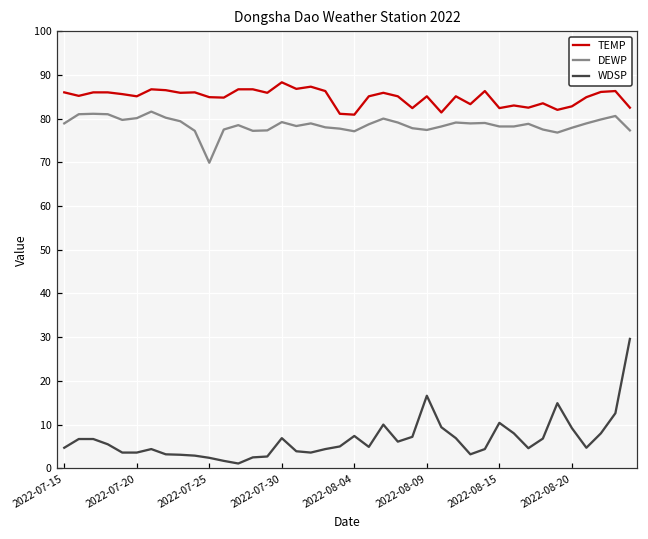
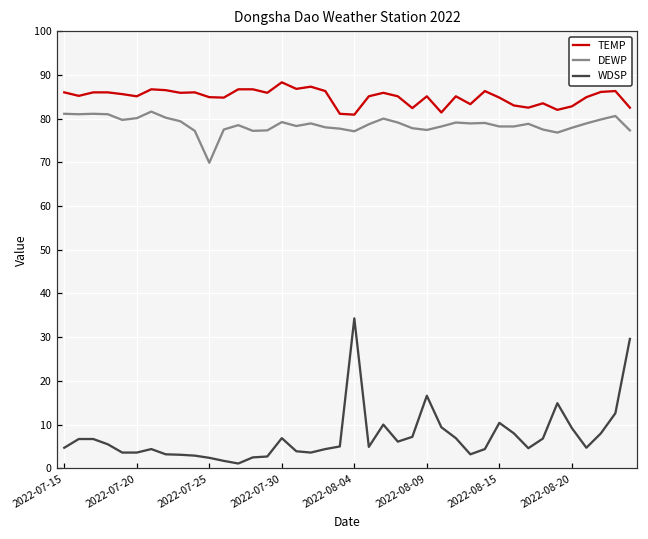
DEWP, 2022-07-15: 79 -> 81
WDSP, 2022-08-04: 7 -> 34
TEMP, 2022-08-15: 82 -> 85
